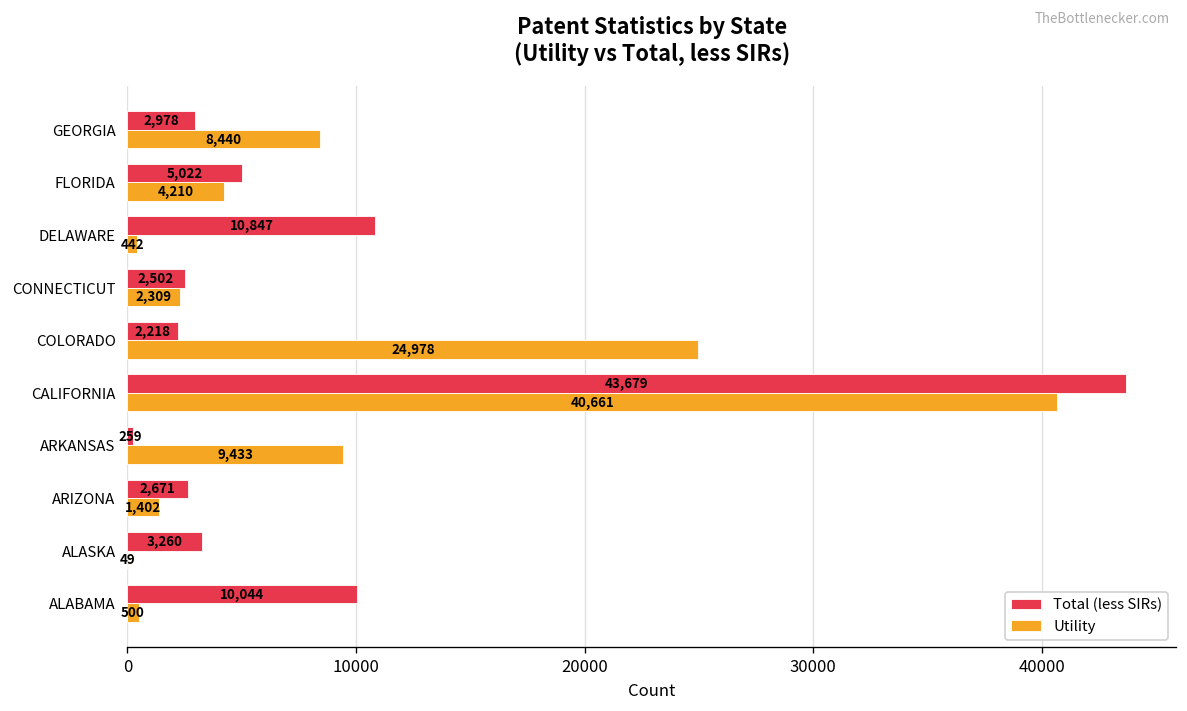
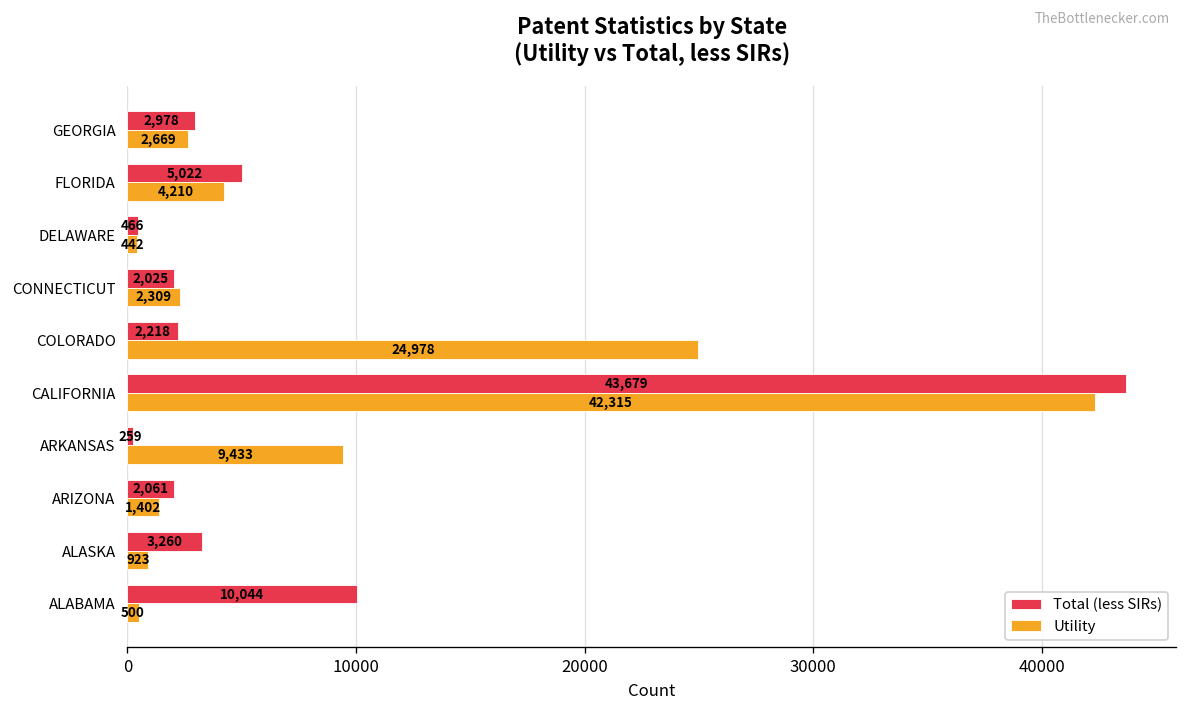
Utility, GEORGIA: 8,440 -> 2,669
Total (less SIRs), DELAWARE: 10,847 -> 466
Total (less SIRs), CONNECTICUT: 2,502 -> 2,025
Utility, CALIFORNIA: 40,661 -> 42,315
Total (less SIRs), ARIZONA: 2,671 -> 2,061
Utility, ALASKA: 49 -> 923
